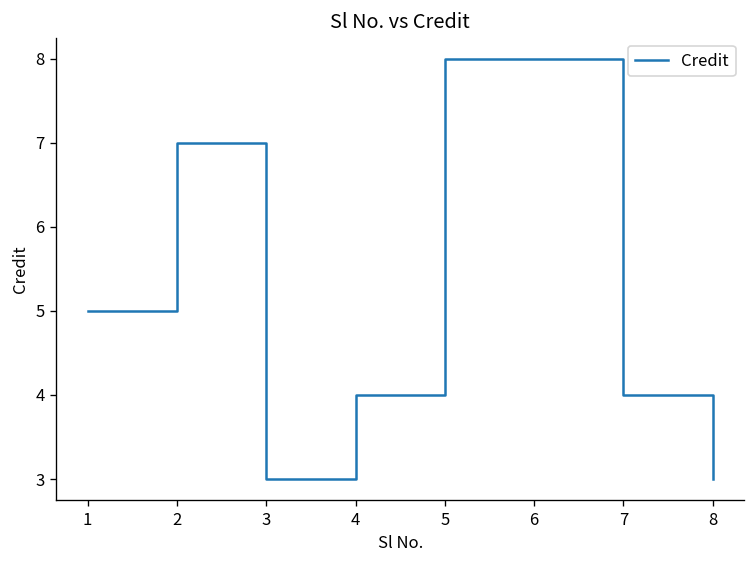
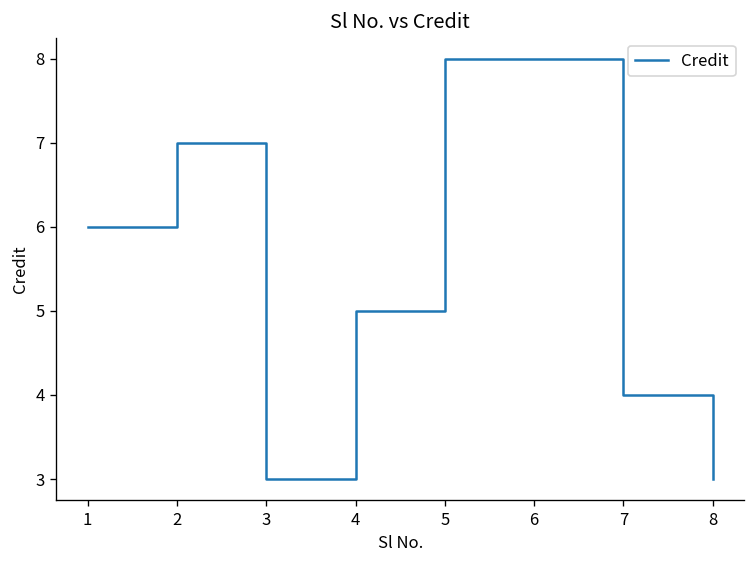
1: 5 -> 6
4: 4 -> 5
